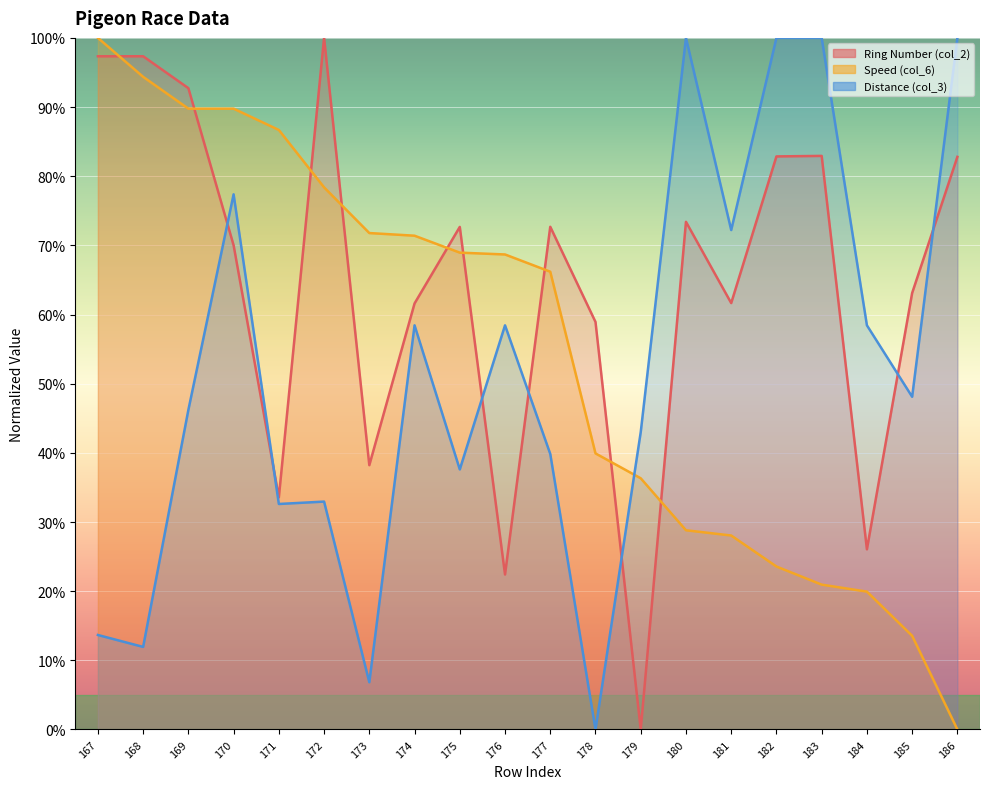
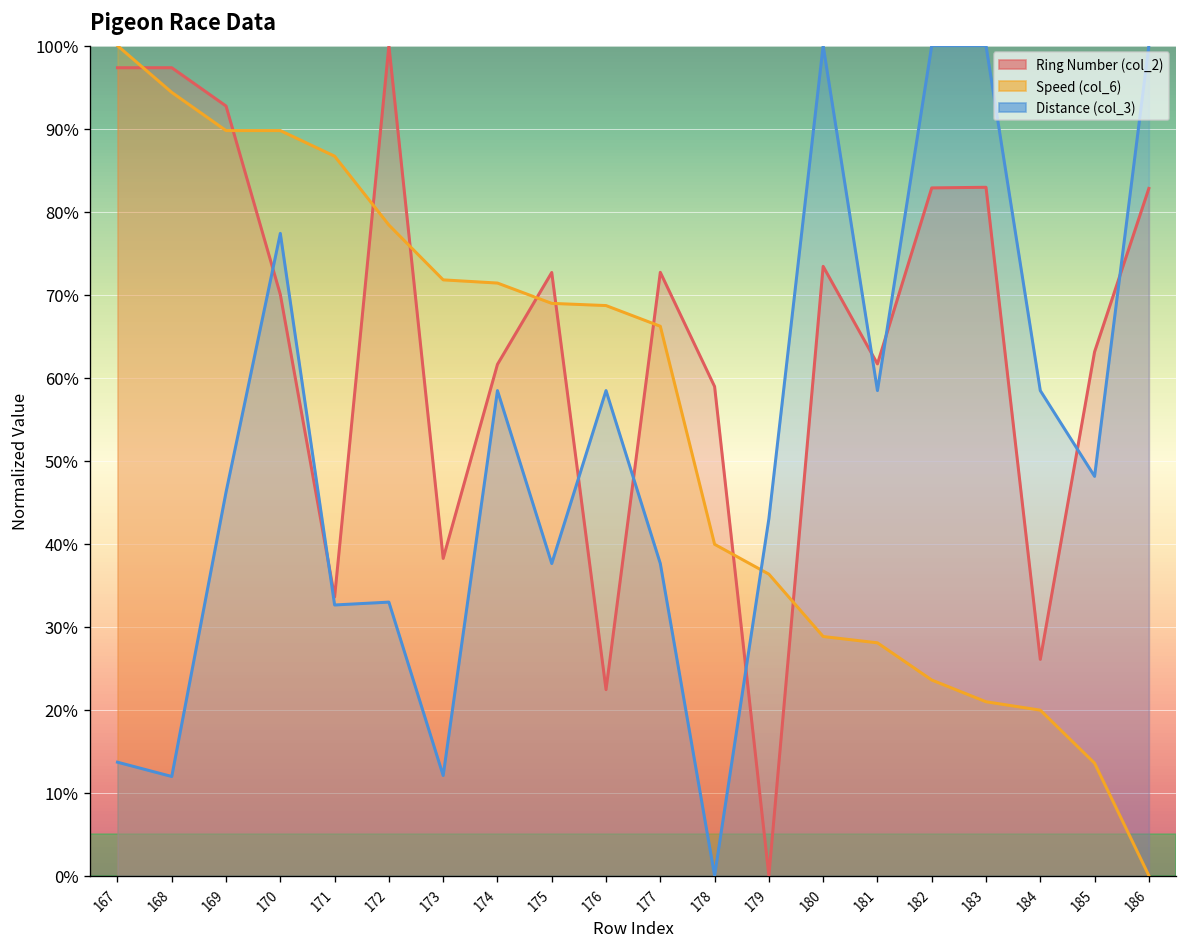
Distance (col_3), 173: 7% -> 12%
Distance (col_3), 177: 40% -> 38%
Distance (col_3), 181: 72% -> 58%
